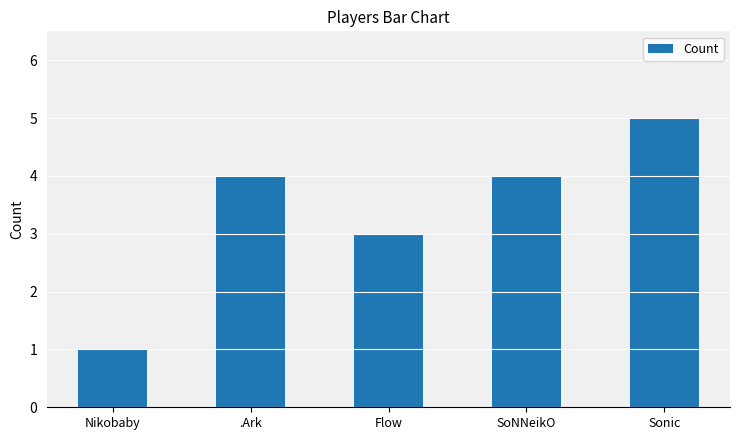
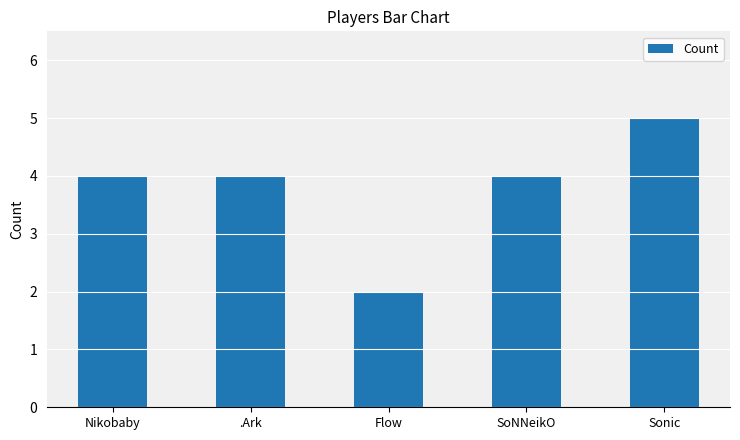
Nikobaby: 1 -> 4
Flow: 3 -> 2
